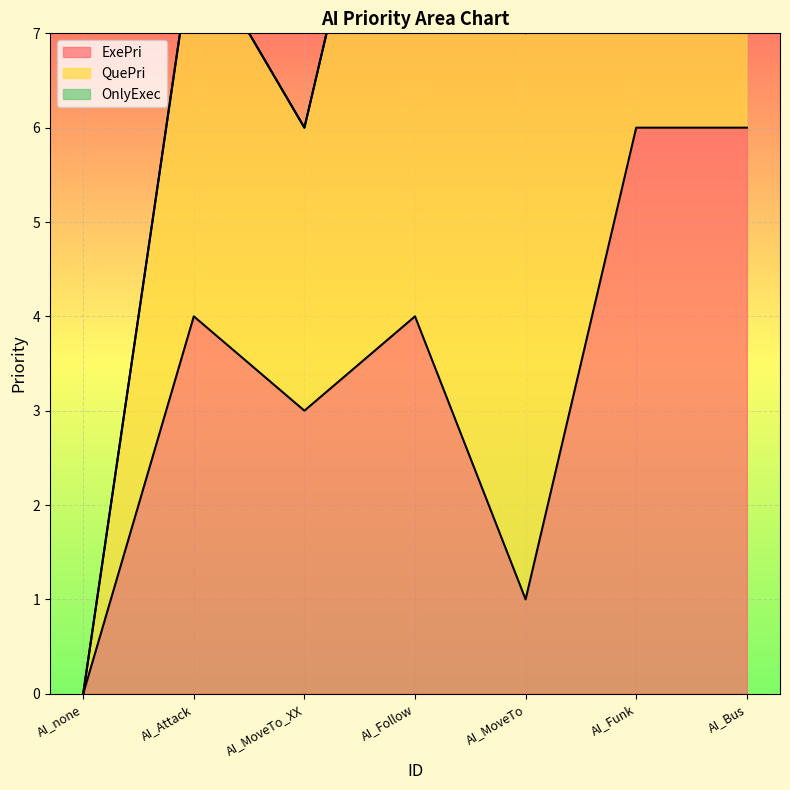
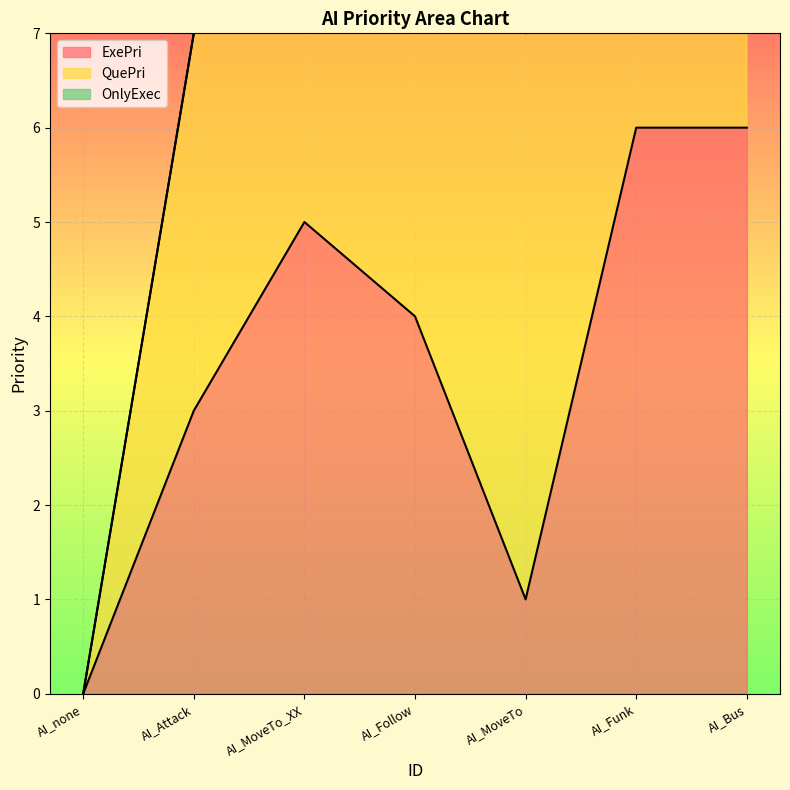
ExePri, AI_Attack: 4 -> 3
ExePri, AI_MoveTo_XX: 3 -> 5
